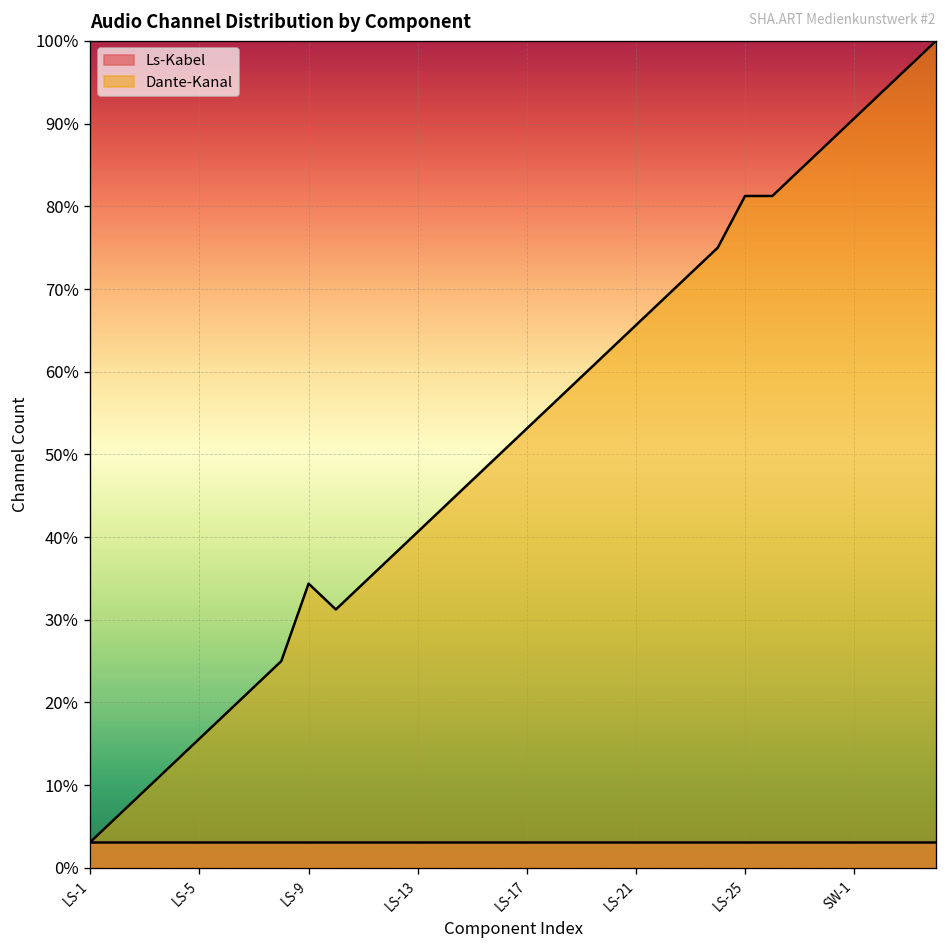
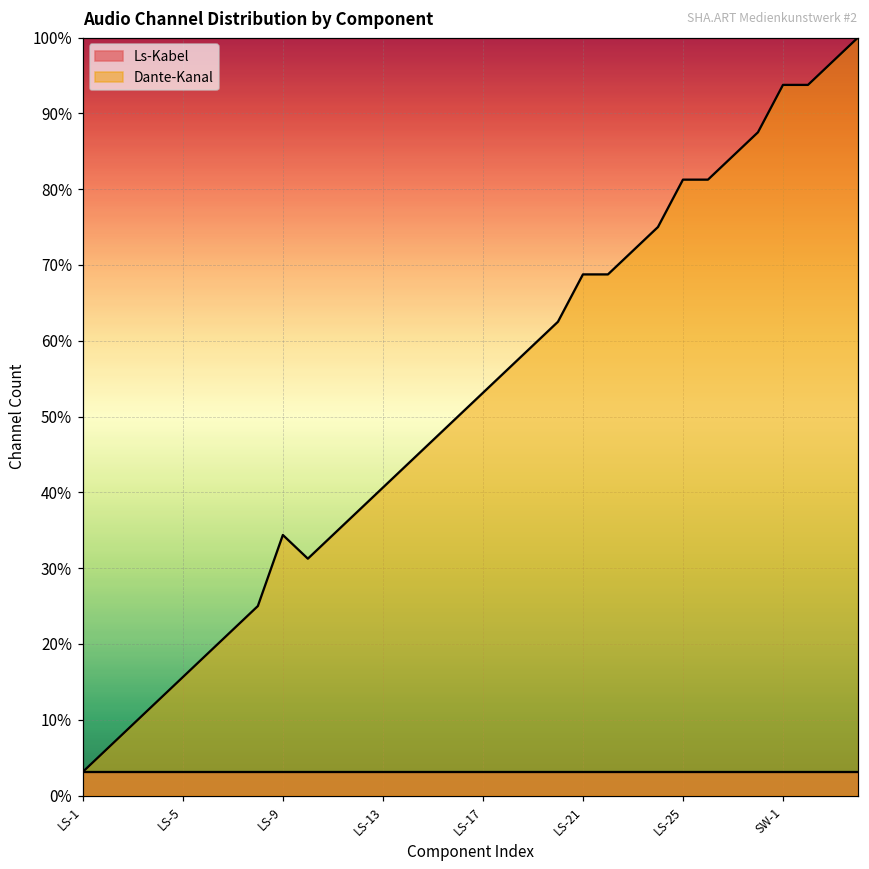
Dante-Kanal, LS-21: 66% -> 69%
Dante-Kanal, SW-1: 91% -> 94%
